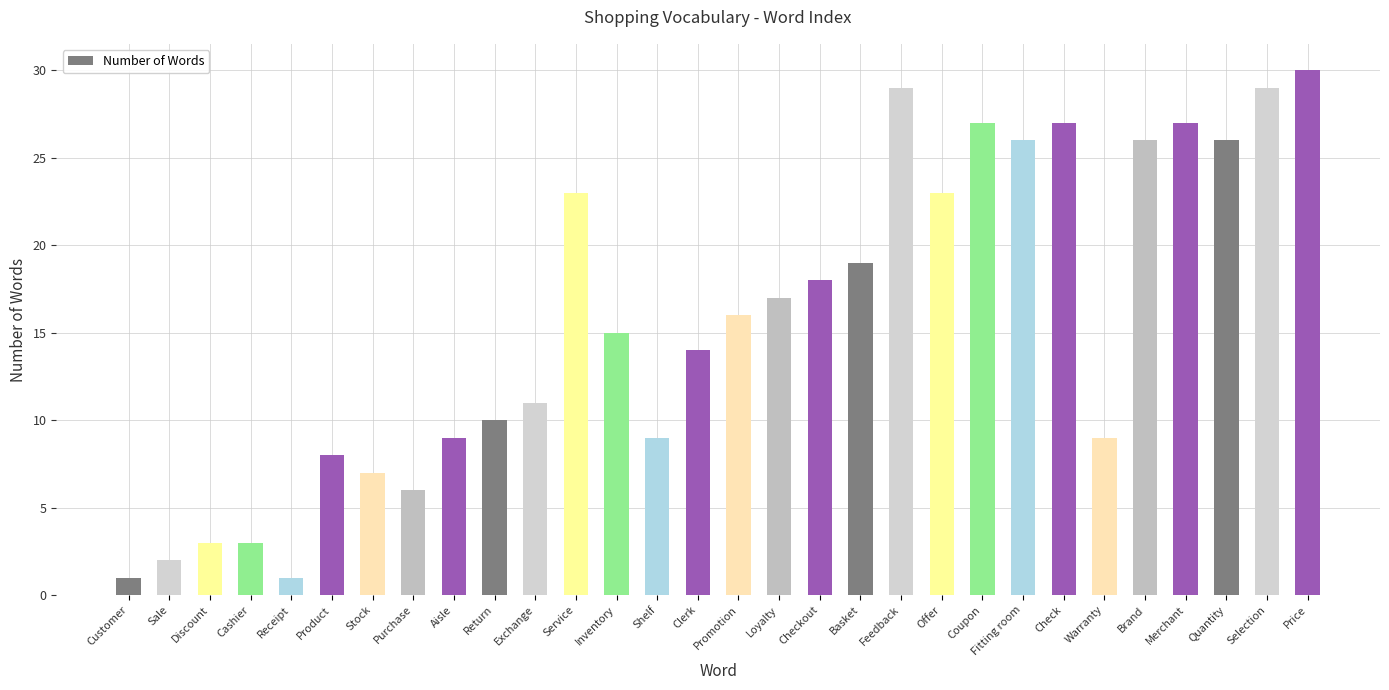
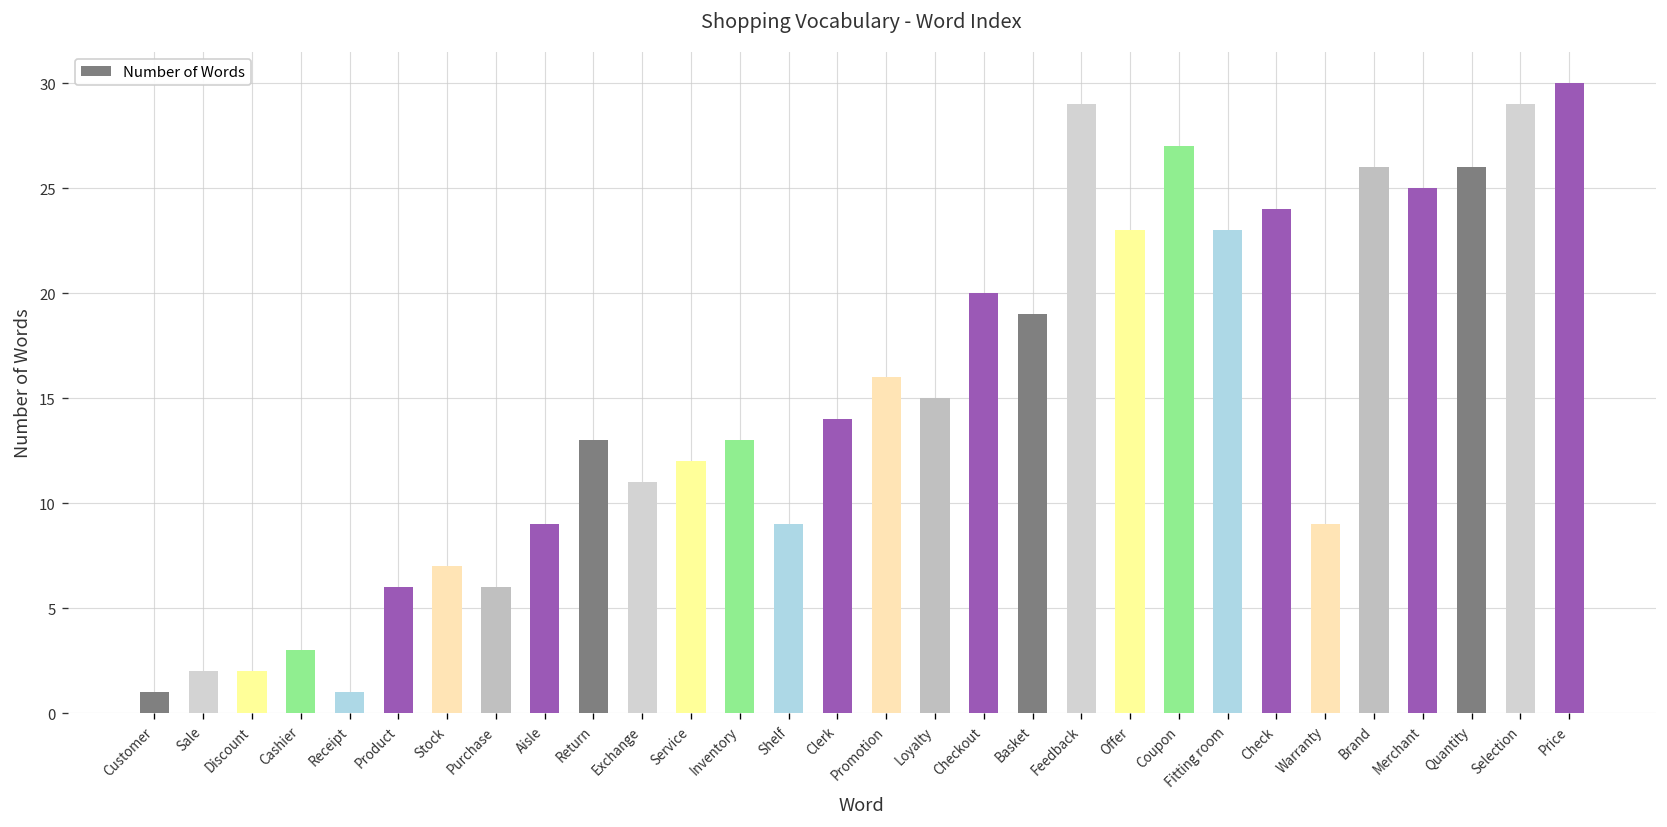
Discount: 3 -> 2
Product: 8 -> 6
Return: 10 -> 13
Service: 23 -> 12
Inventory: 15 -> 13
Loyalty: 17 -> 15
Checkout: 18 -> 20
Fitting room: 26 -> 23
Check: 27 -> 24
Merchant: 27 -> 25
